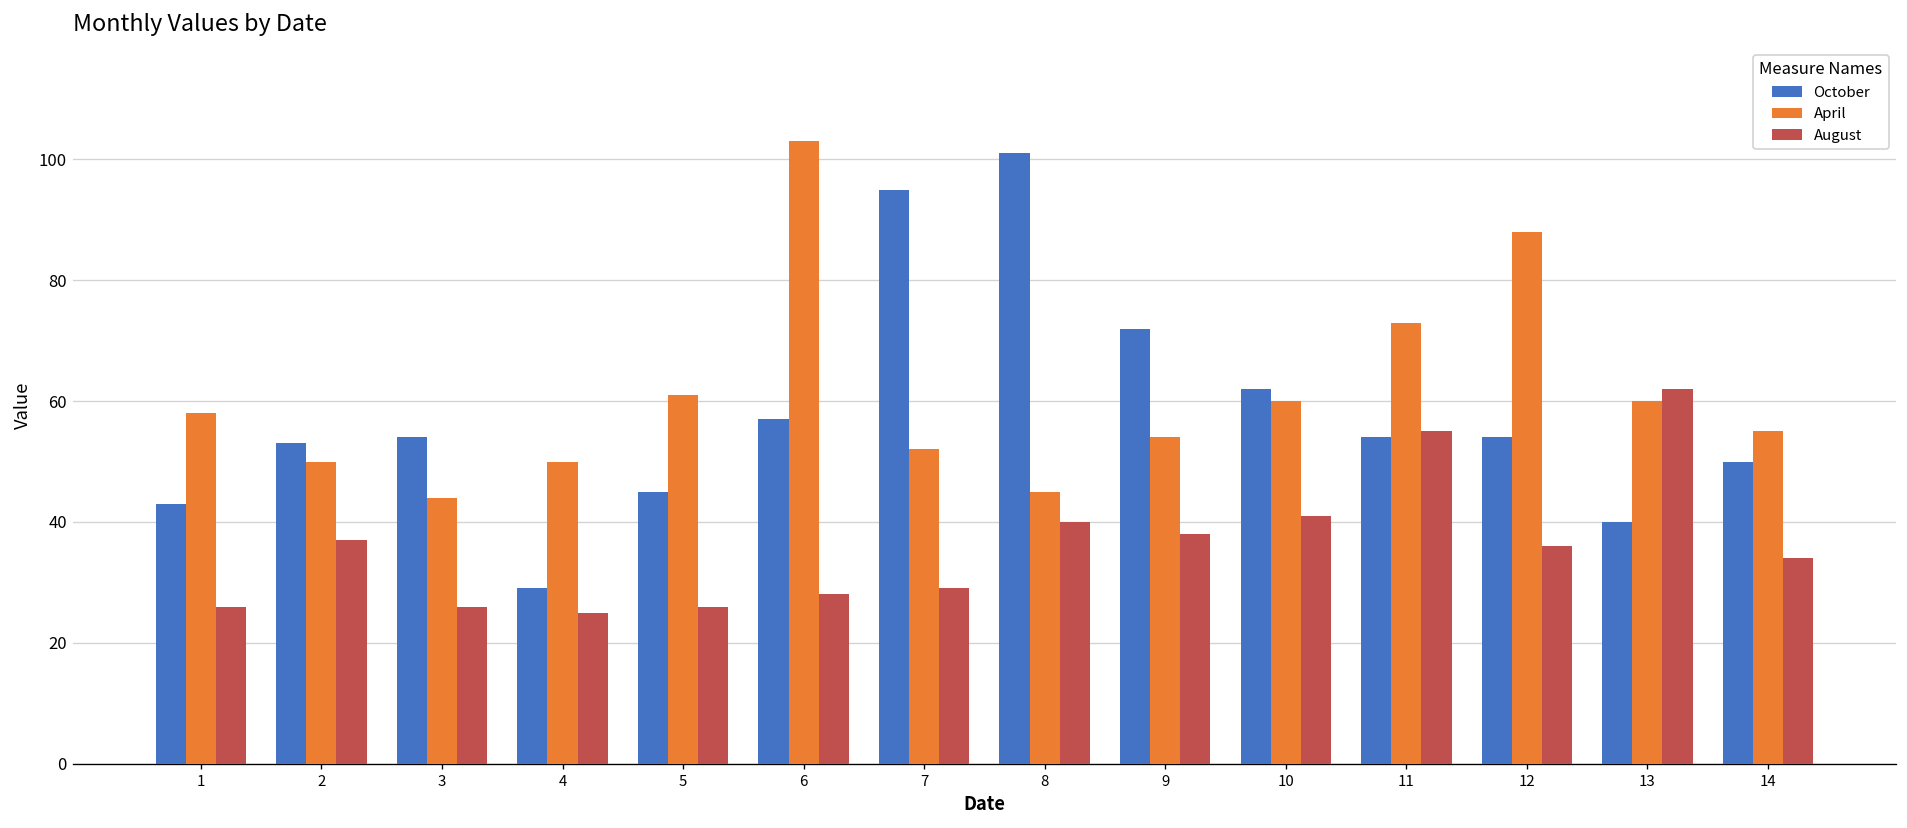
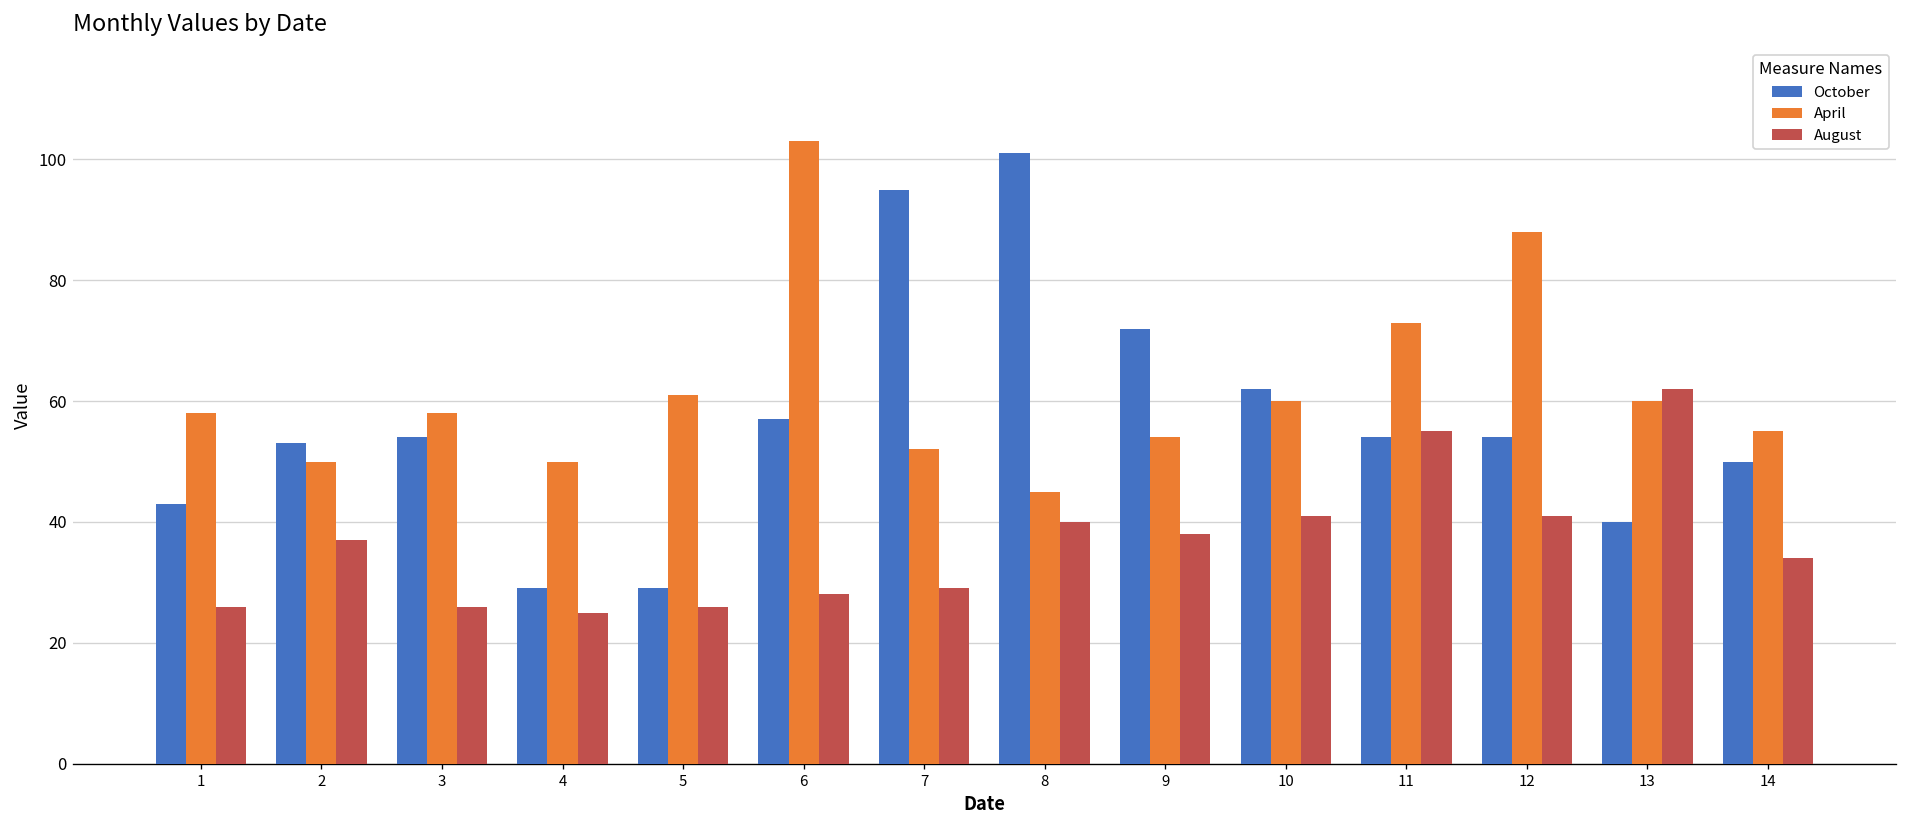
April, 3: 44 -> 58
October, 5: 45 -> 29
August, 12: 36 -> 41
